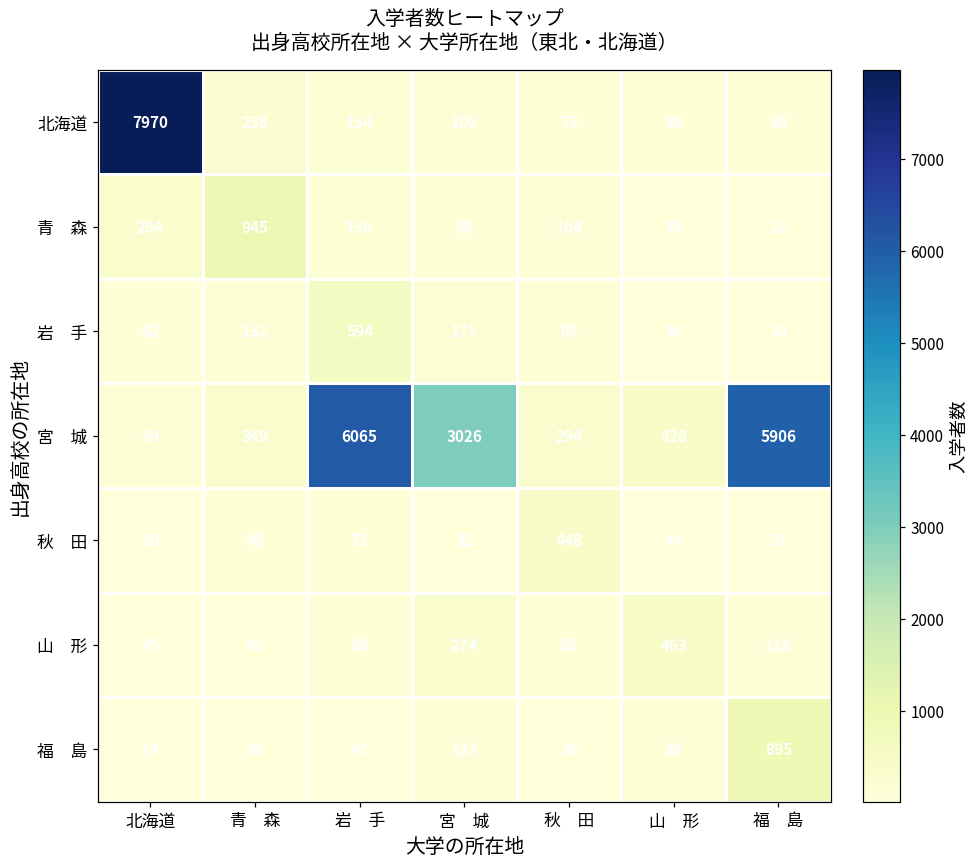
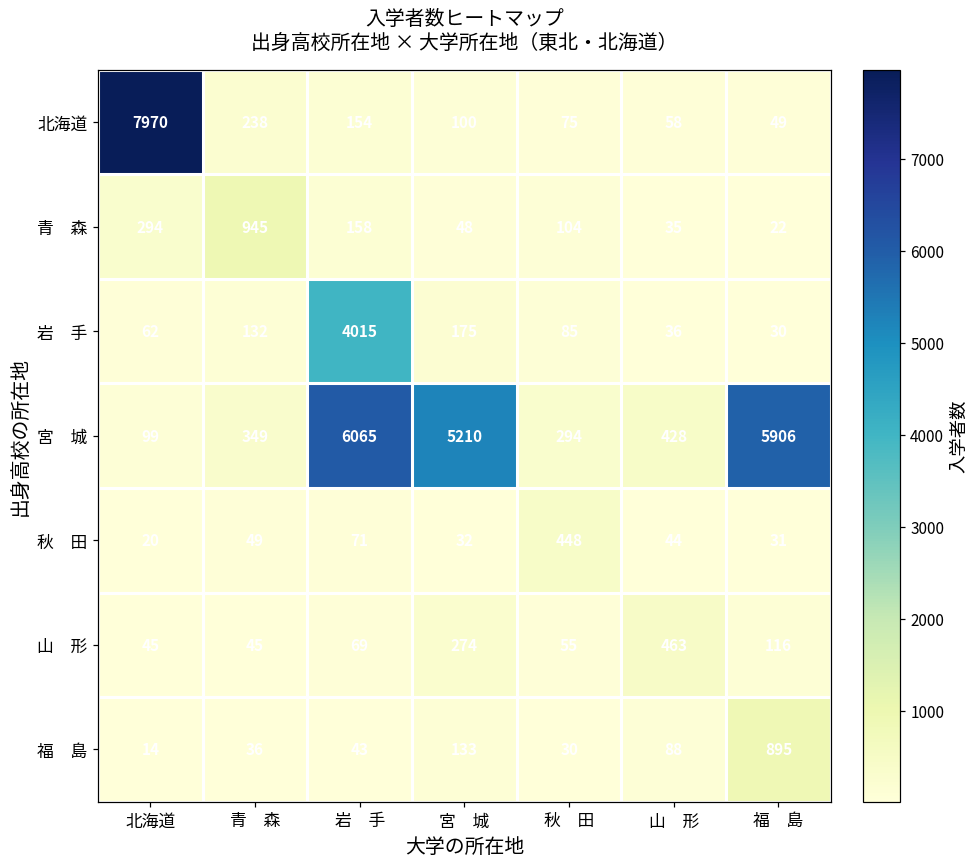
岩 手, 岩 手: 594 -> 4015
宮 城, 宮 城: 3026 -> 5210
